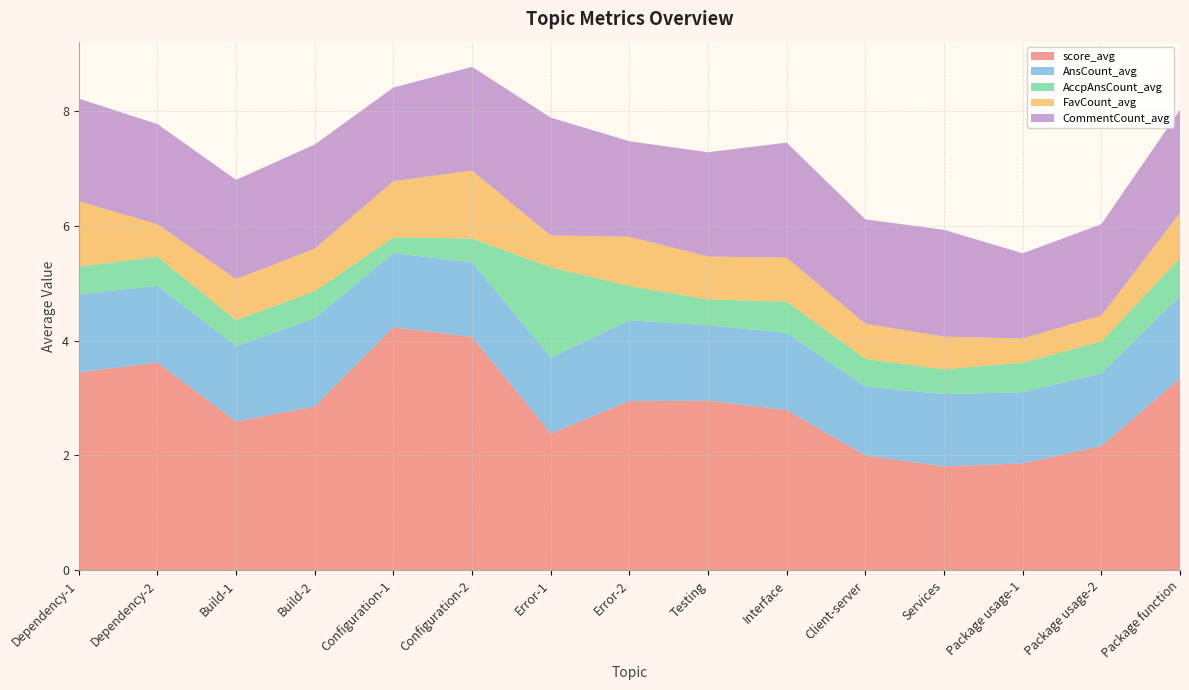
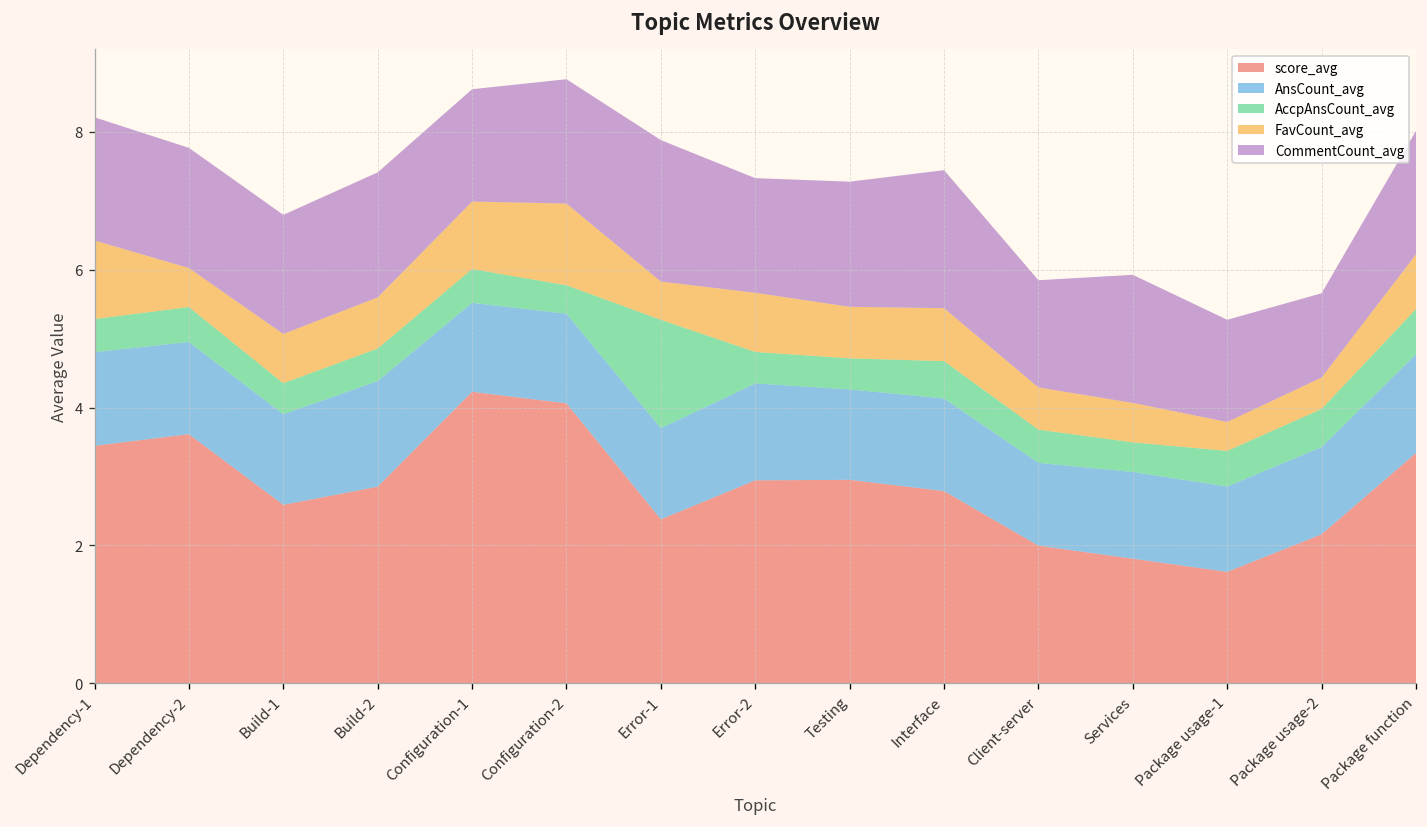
AccpAnsCount_avg, Configuration-1: 0.3 -> 0.5
AccpAnsCount_avg, Error-2: 0.6 -> 0.5
CommentCount_avg, Client-server: 1.8 -> 1.6
score_avg, Package usage-1: 1.9 -> 1.6
CommentCount_avg, Package usage-2: 1.6 -> 1.2
